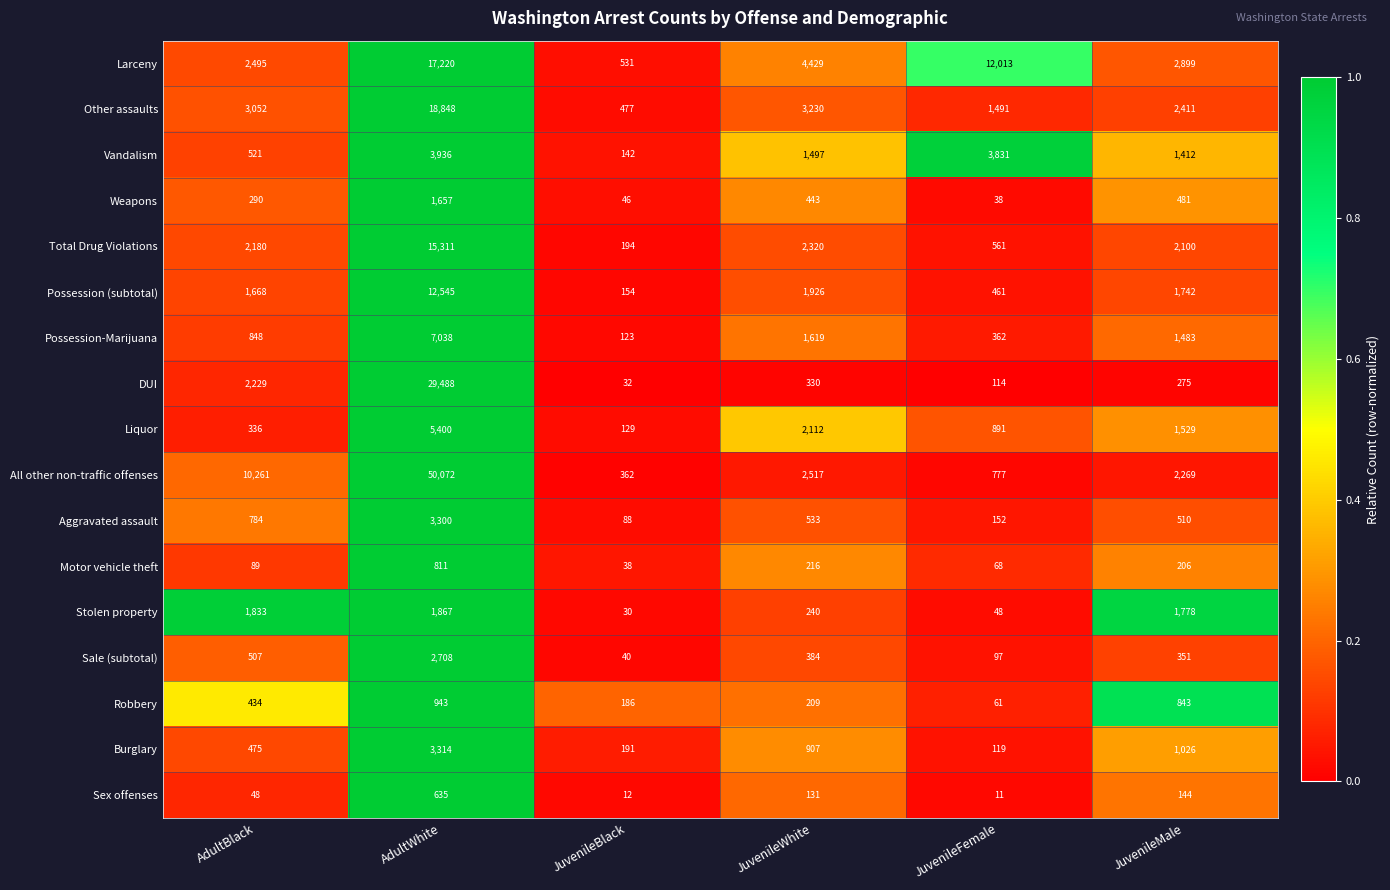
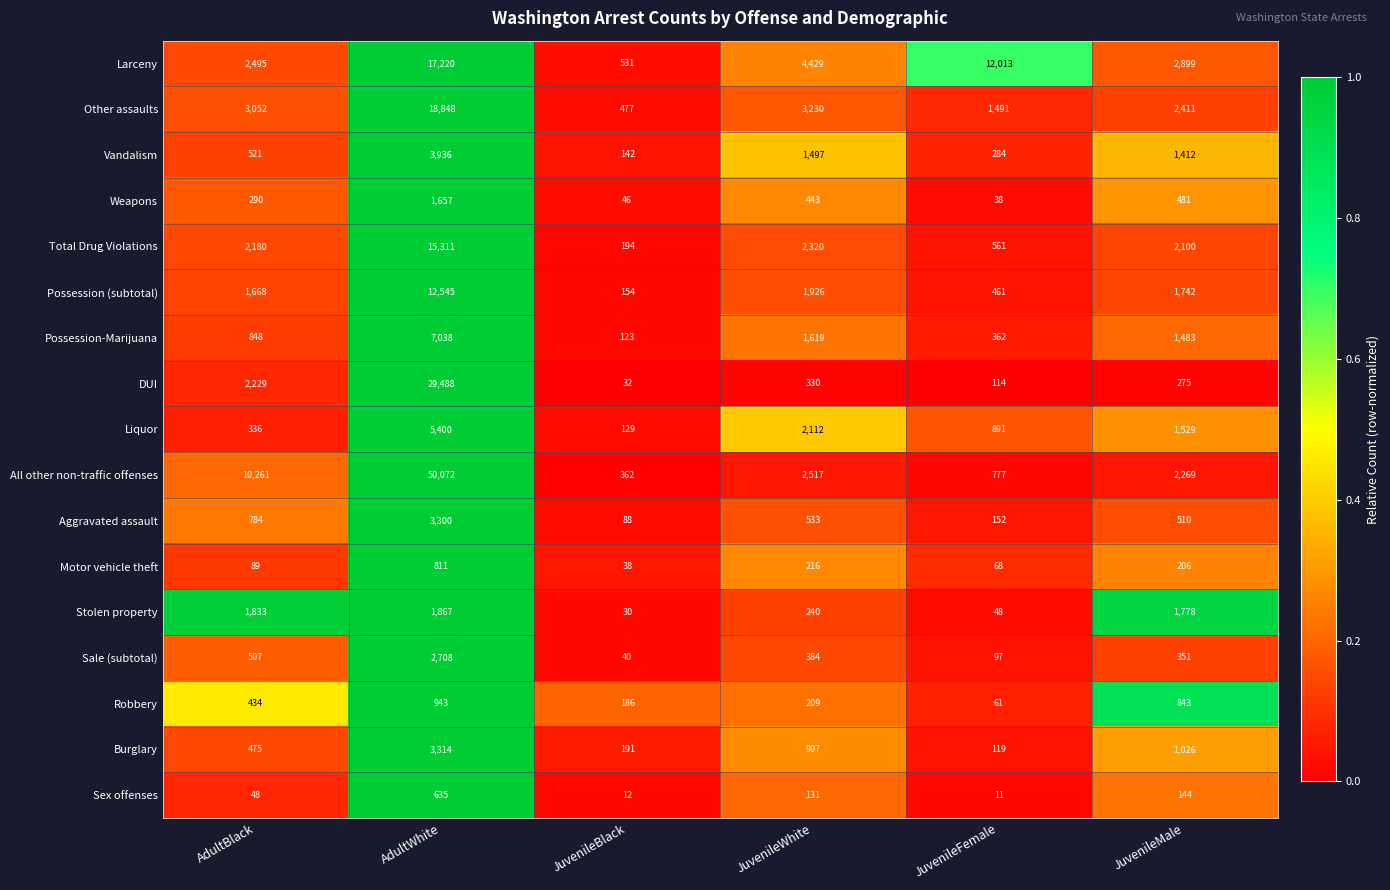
Vandalism, JuvenileFemale: 3,831 -> 284
